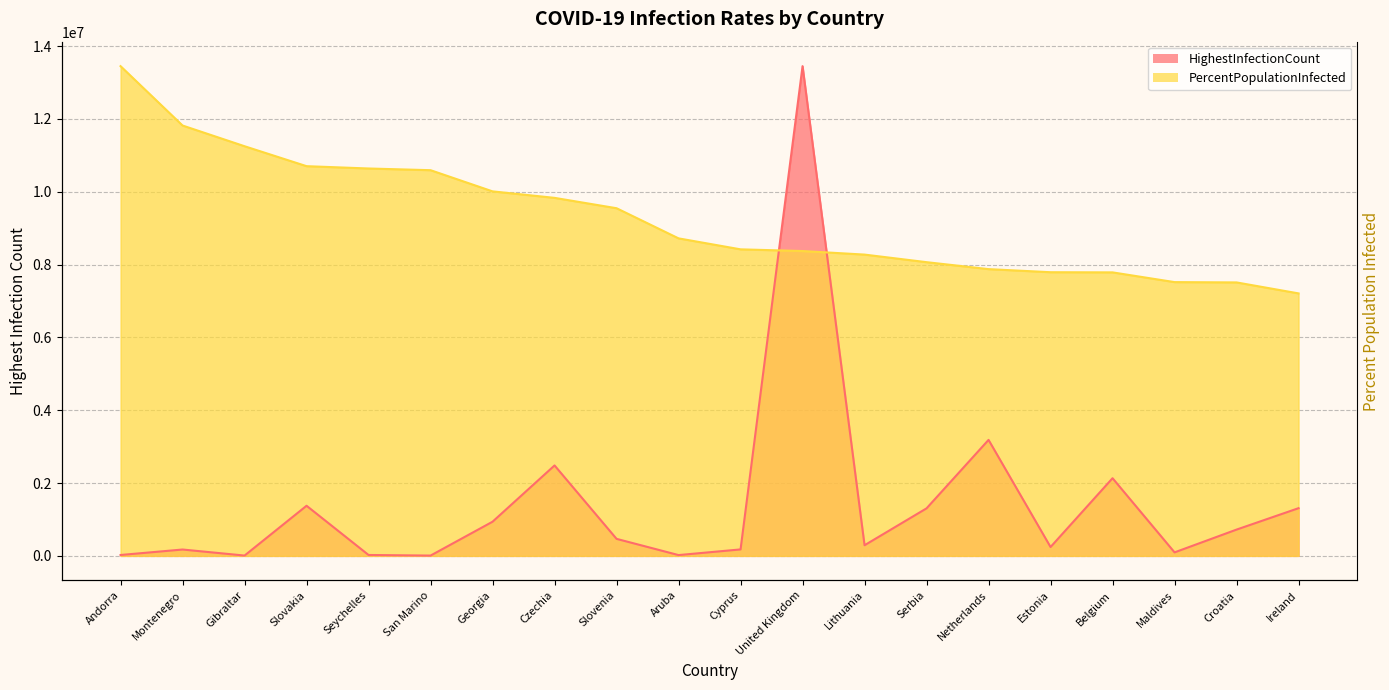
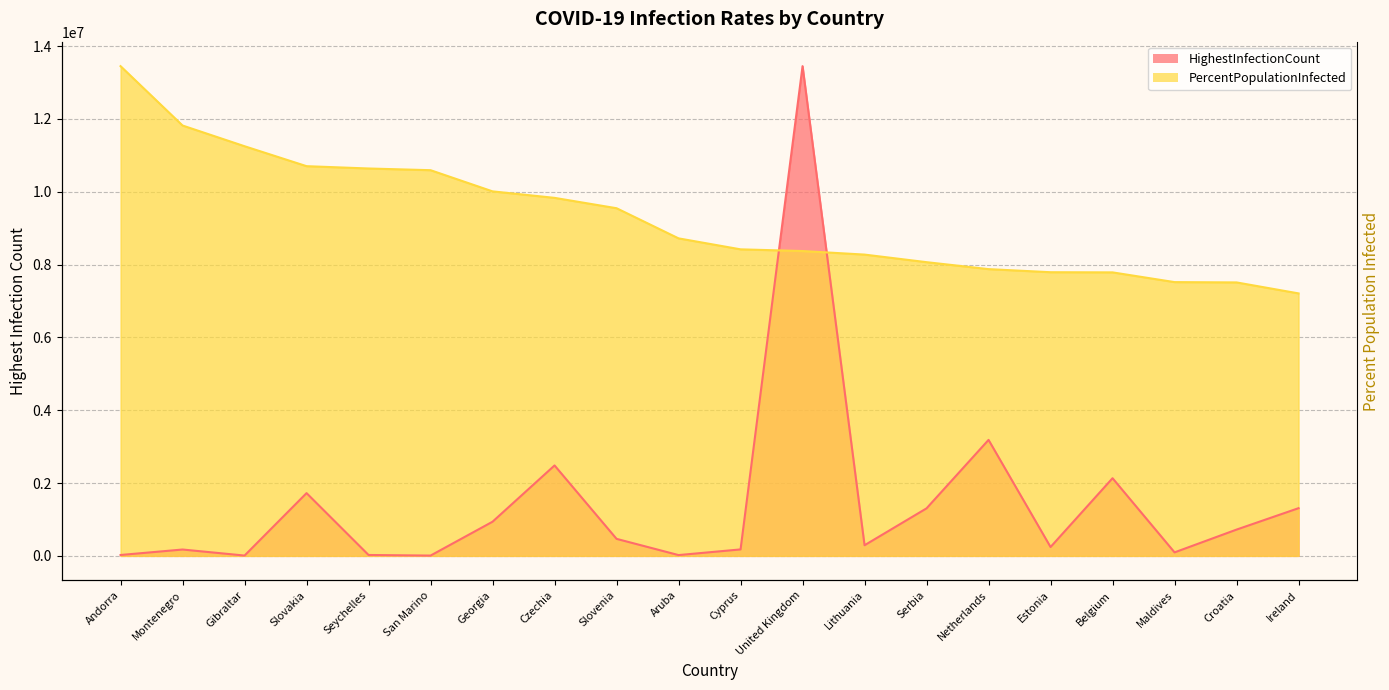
HighestInfectionCount, Slovakia: 1400000 -> 1700000
